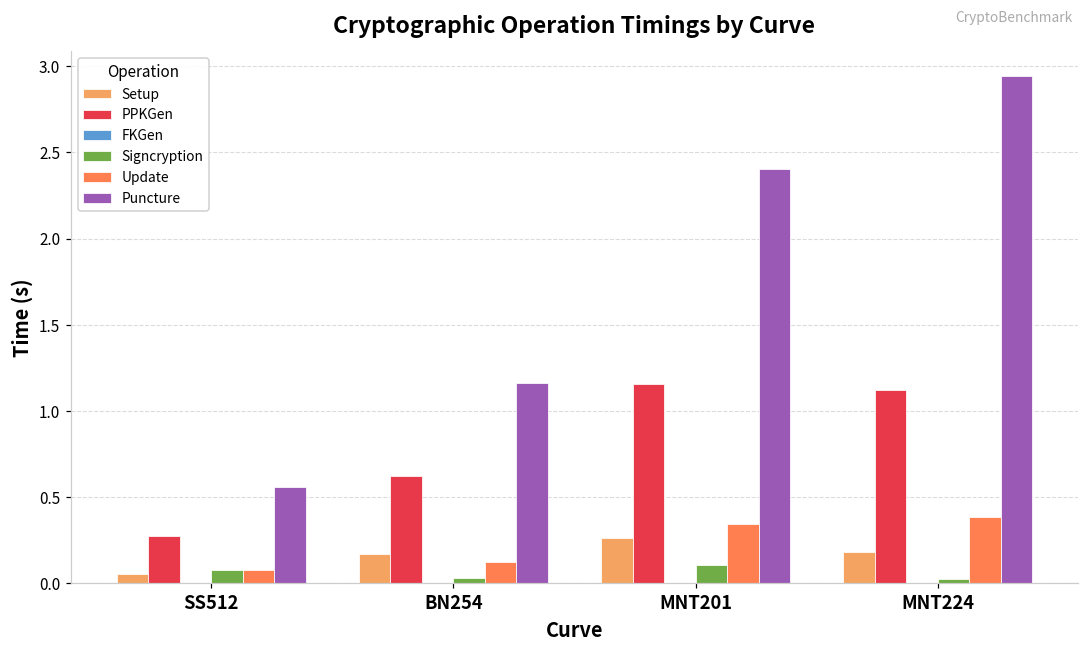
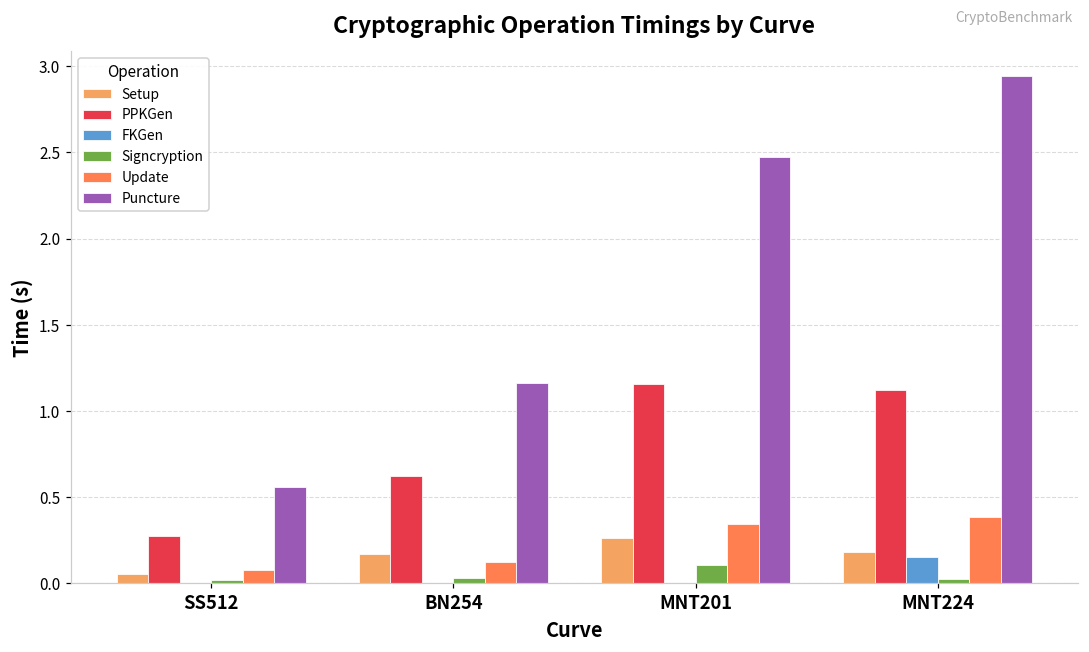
Signcryption, SS512: 0.08 -> 0.02
Puncture, MNT201: 2.40 -> 2.47
FKGen, MNT224: 0.00 -> 0.16
